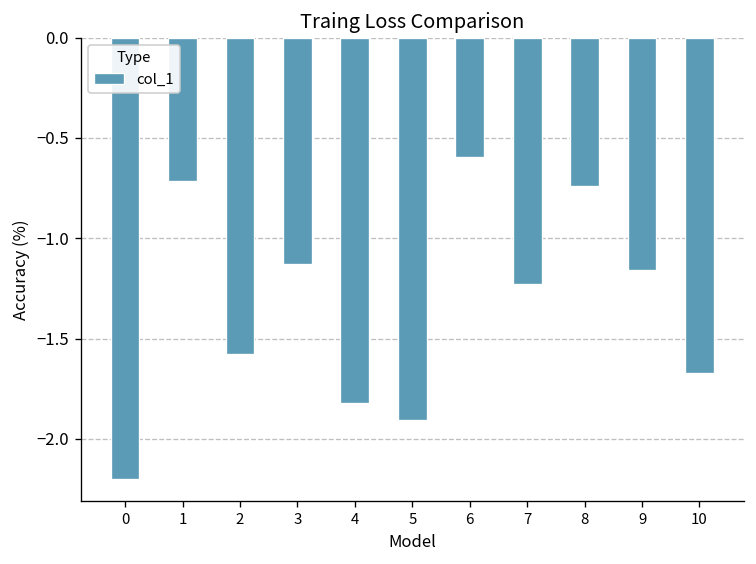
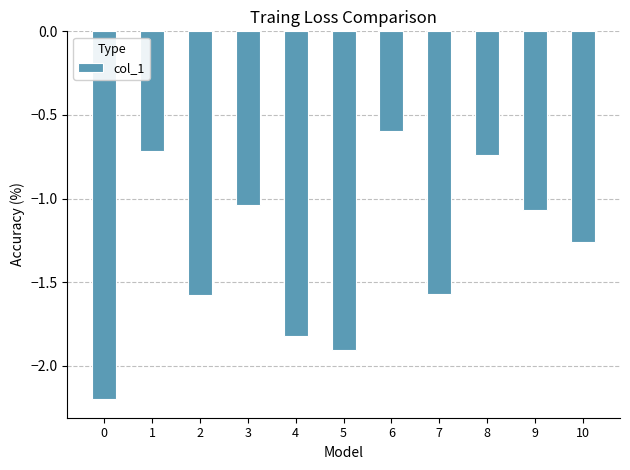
3: -1.13 -> -1.04
7: -1.23 -> -1.57
9: -1.16 -> -1.07
10: -1.67 -> -1.26
